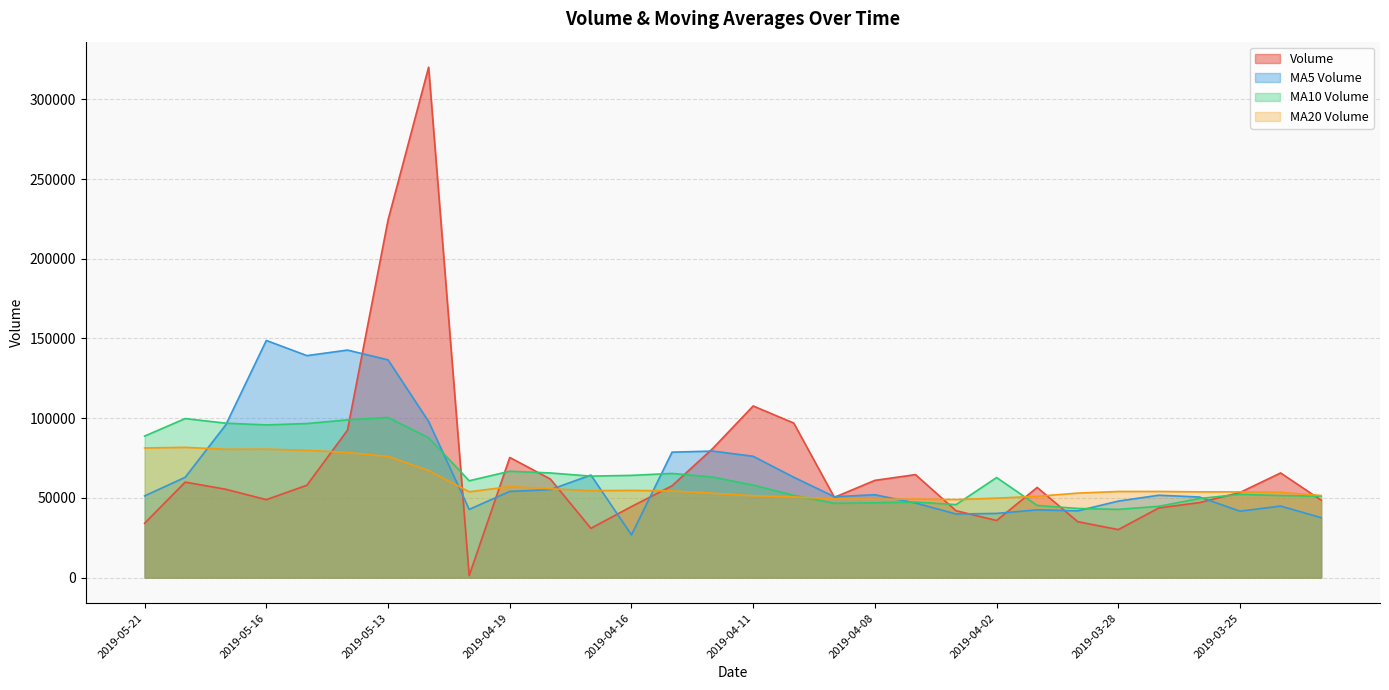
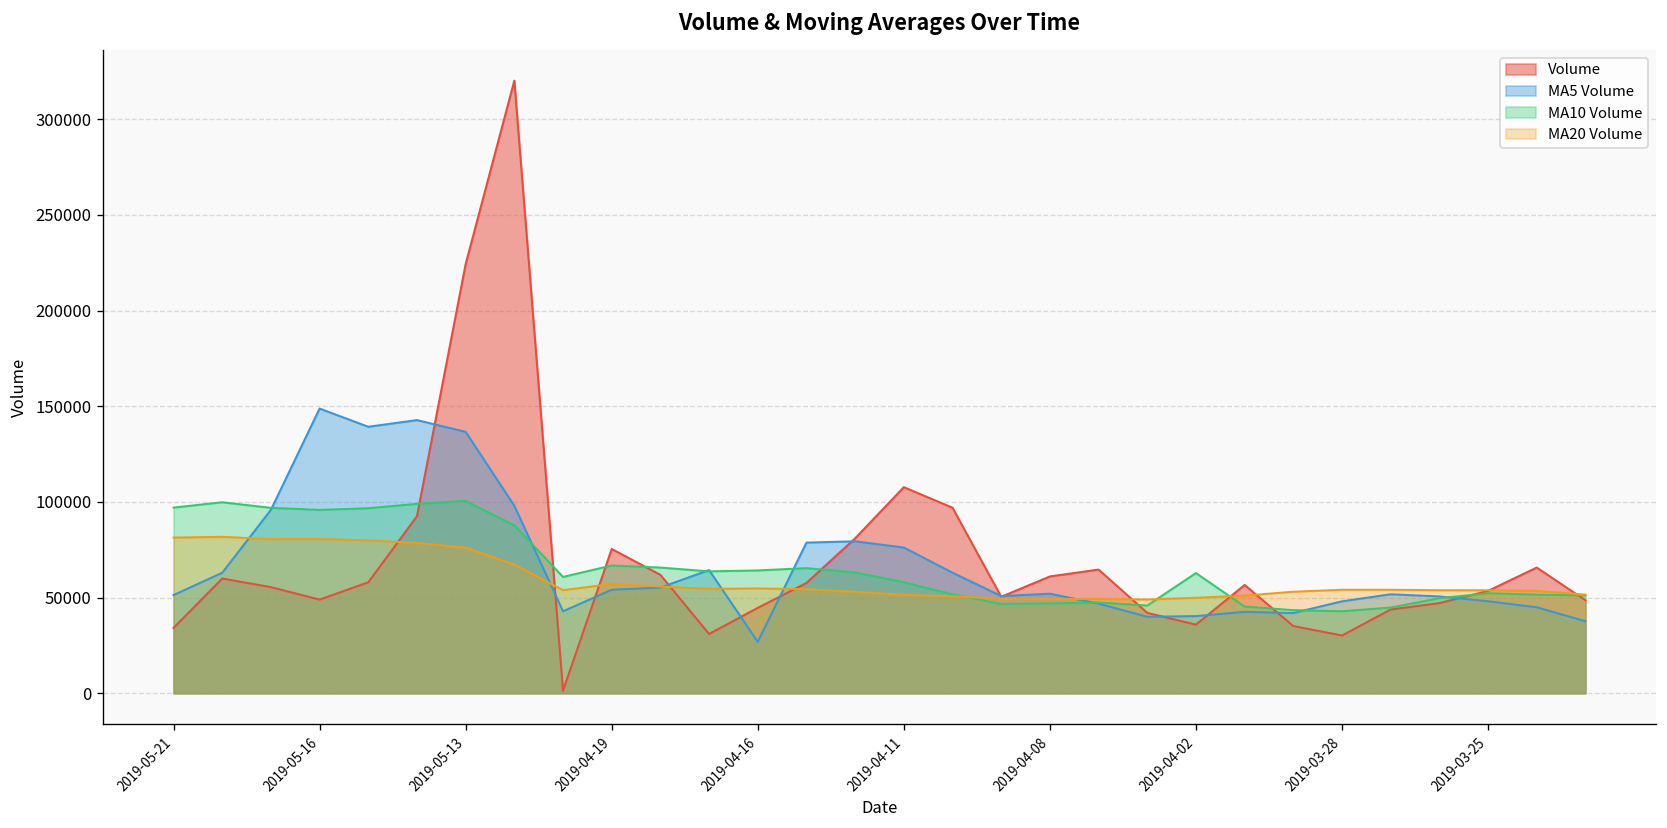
MA10 Volume, 2019-05-21: 89000 -> 97000
MA5 Volume, 2019-03-25: 42000 -> 48000
